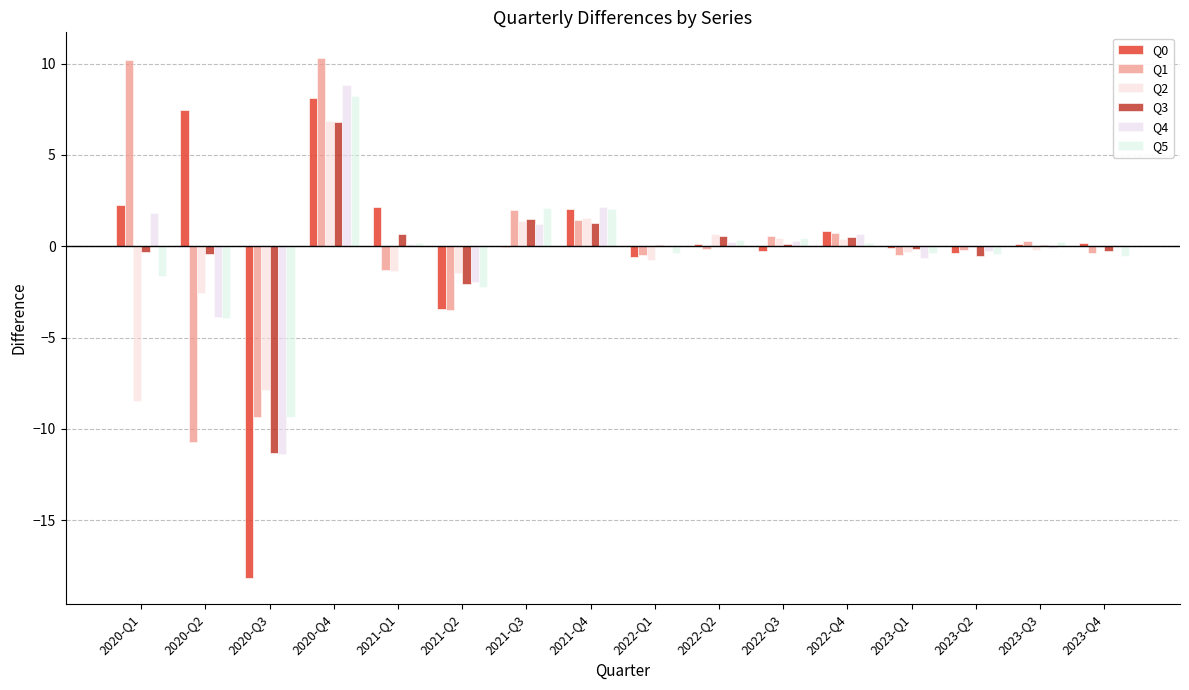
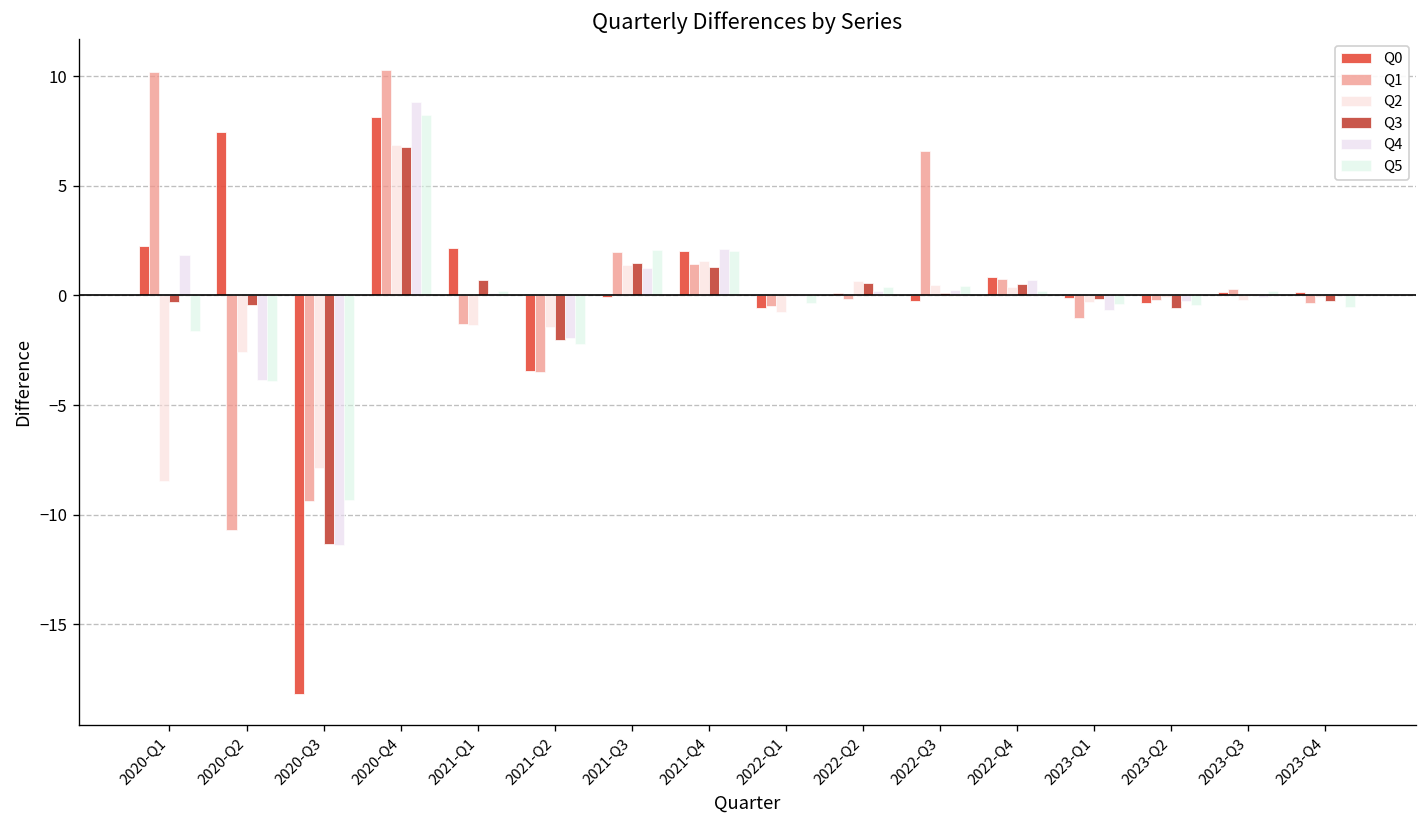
Q1, 2022-Q3: 0.6 -> 6.6
Q1, 2023-Q1: -0.5 -> -1.0
